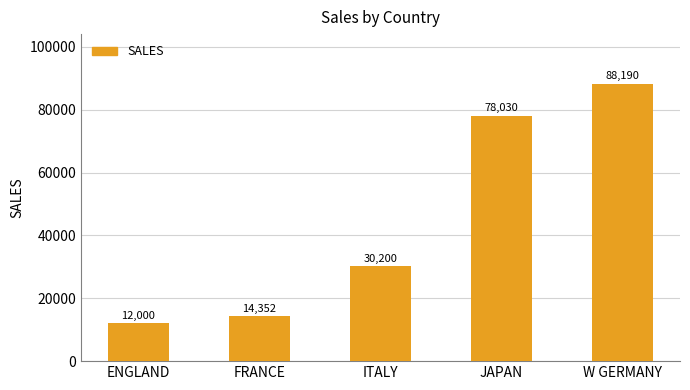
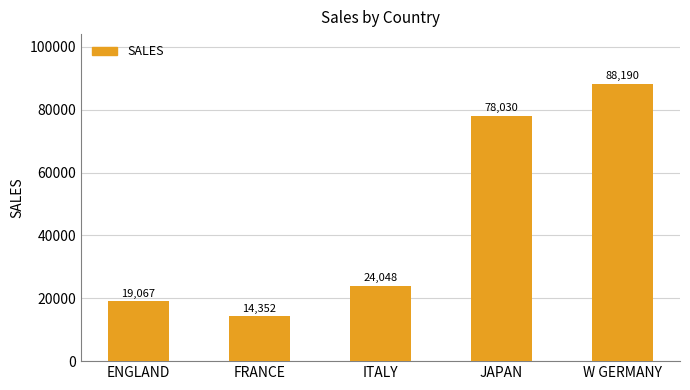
ENGLAND: 12,000 -> 19,067
ITALY: 30,200 -> 24,048
